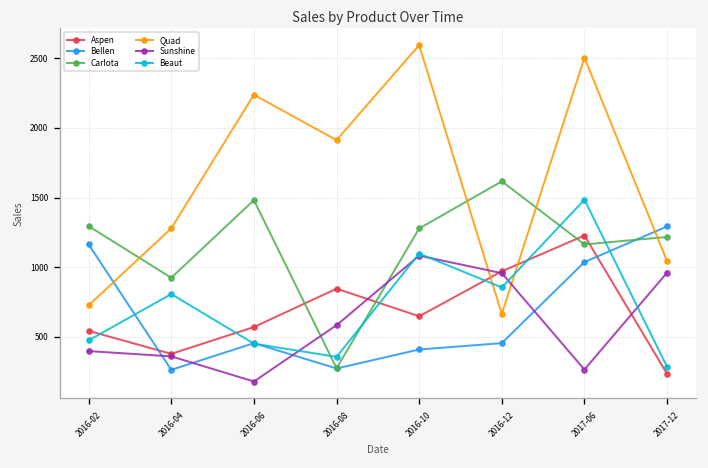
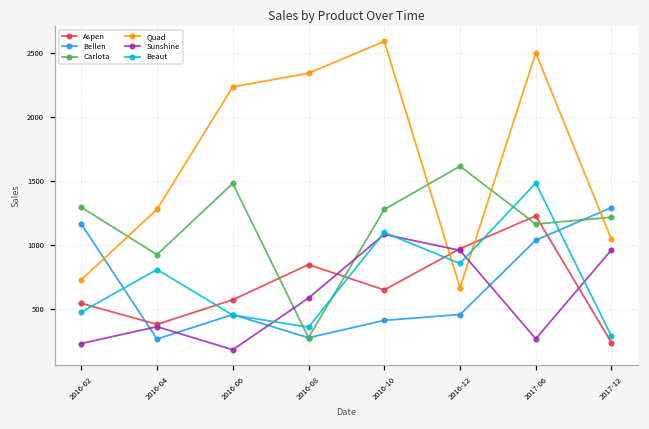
Sunshine, 2016-02: 400 -> 230
Quad, 2016-08: 1910 -> 2350
